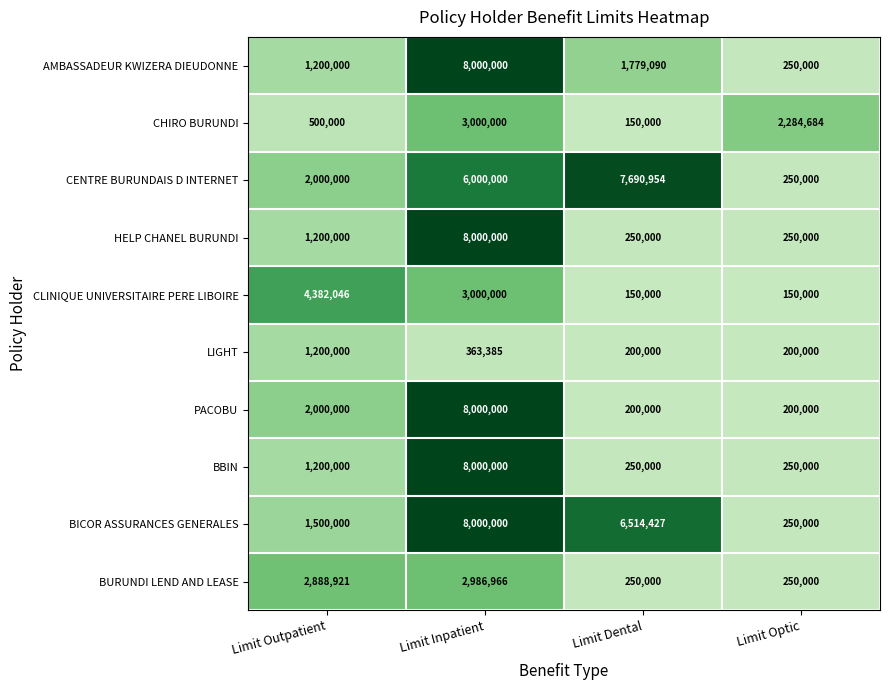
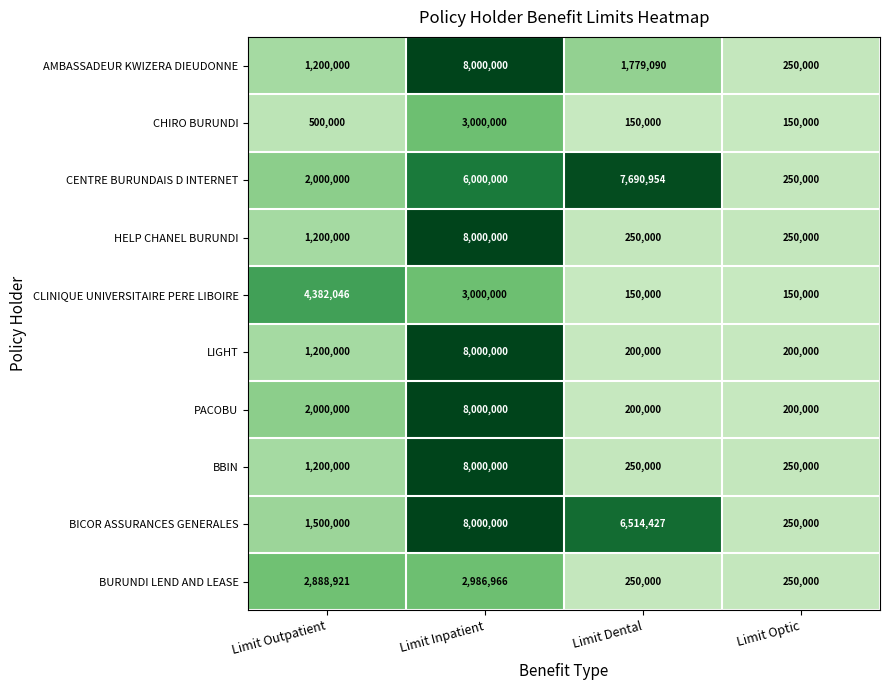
CHIRO BURUNDI, Limit Optic: 2,284,684 -> 150,000
LIGHT, Limit Inpatient: 363,385 -> 8,000,000
